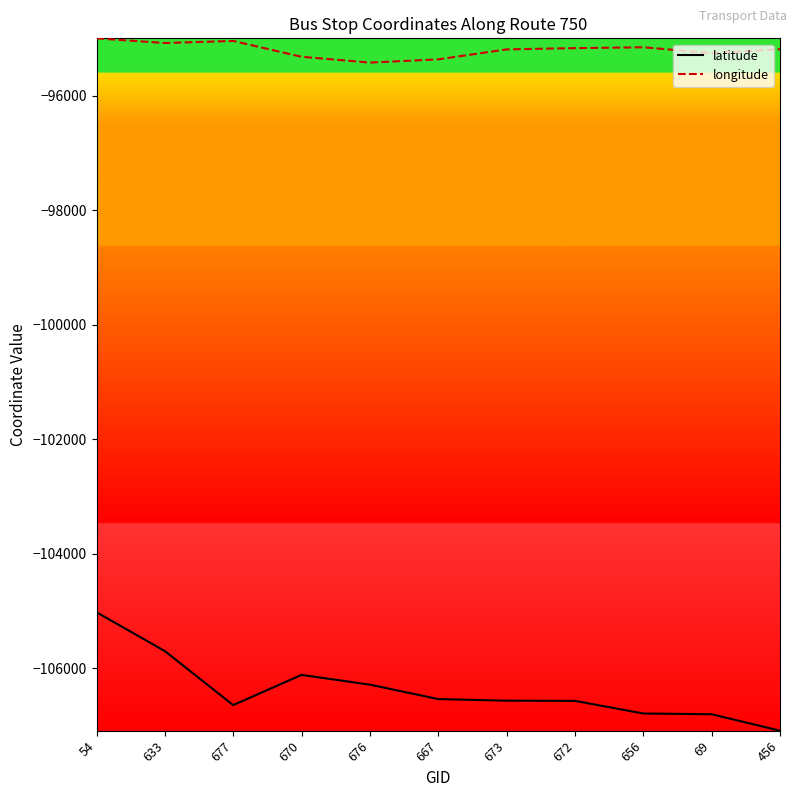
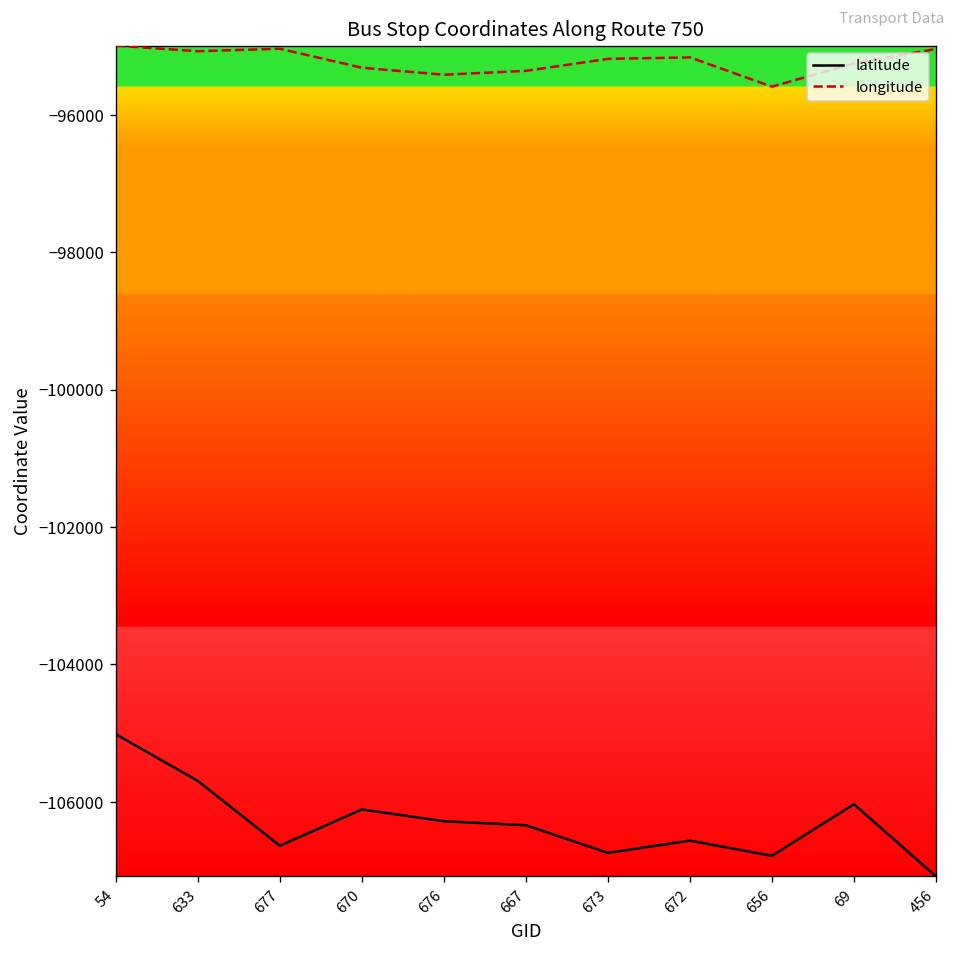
latitude, 667: -106500 -> -106300
latitude, 673: -106600 -> -106700
longitude, 656: -95100 -> -95600
latitude, 69: -106800 -> -106000
longitude, 456: -95200 -> -95000
